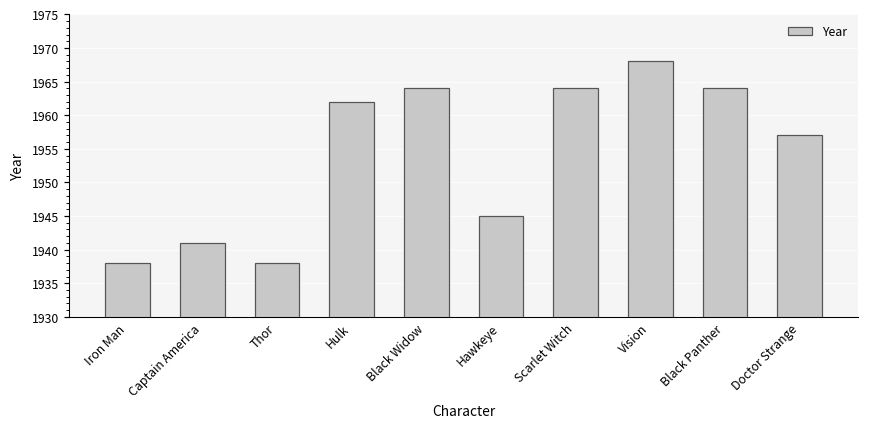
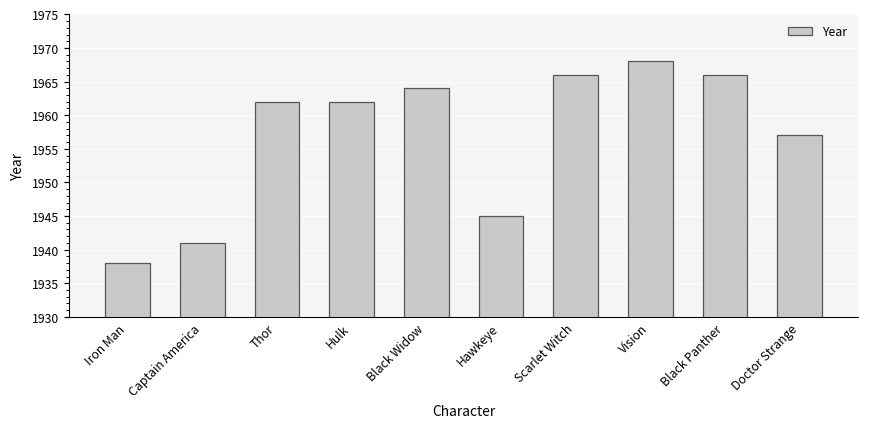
Thor: 1938 -> 1962
Scarlet Witch: 1964 -> 1966
Black Panther: 1964 -> 1966
